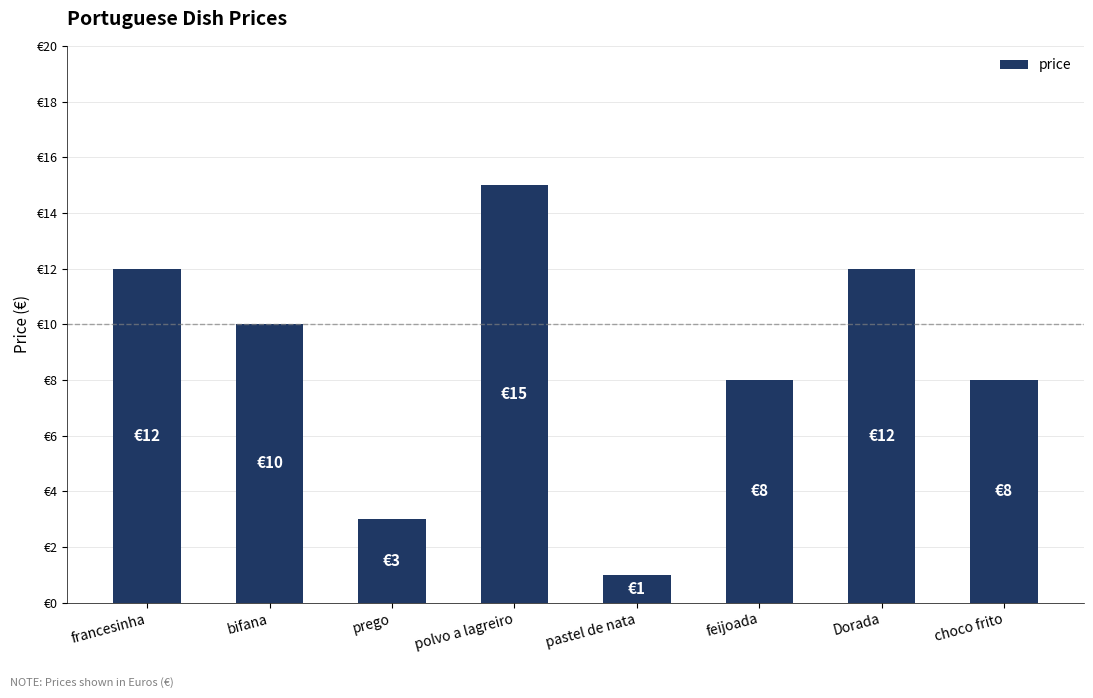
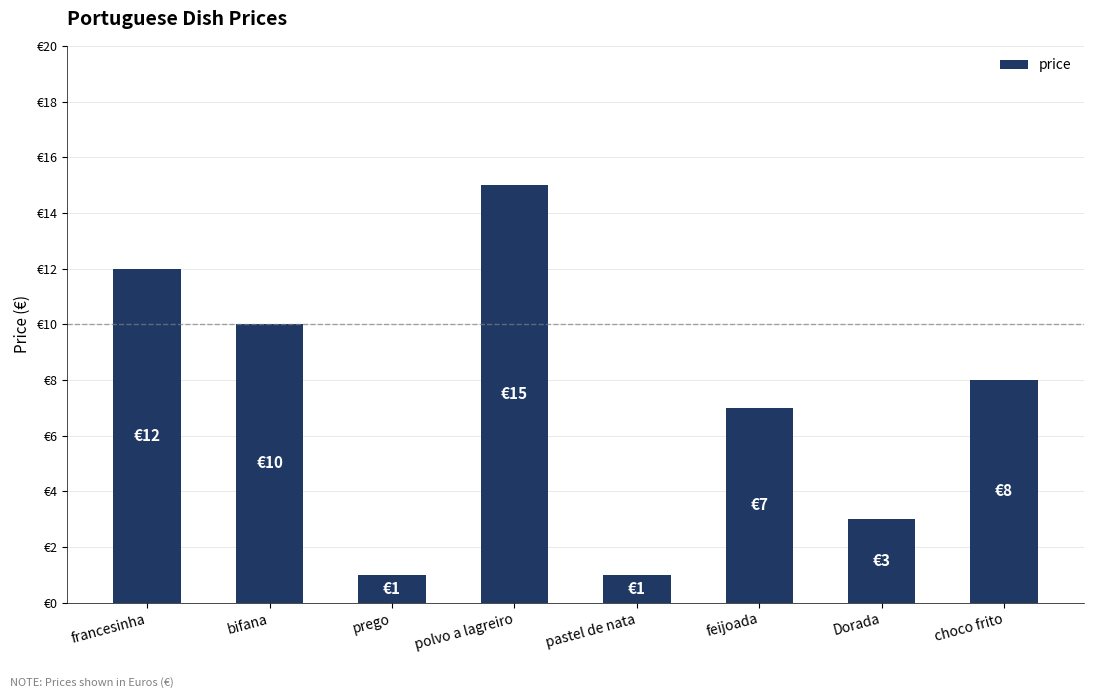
prego: €3 -> €1
feijoada: €8 -> €7
Dorada: €12 -> €3
